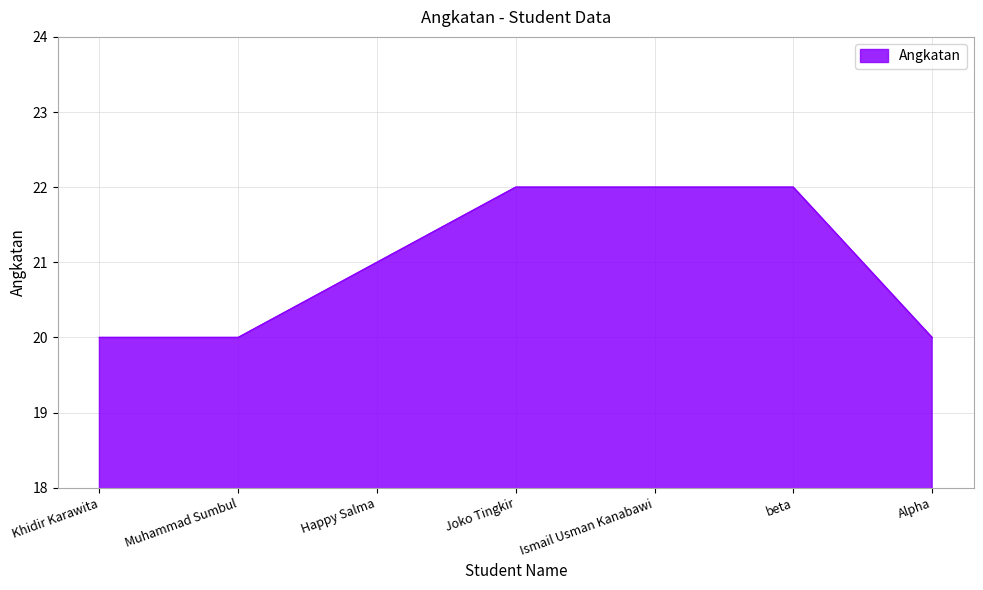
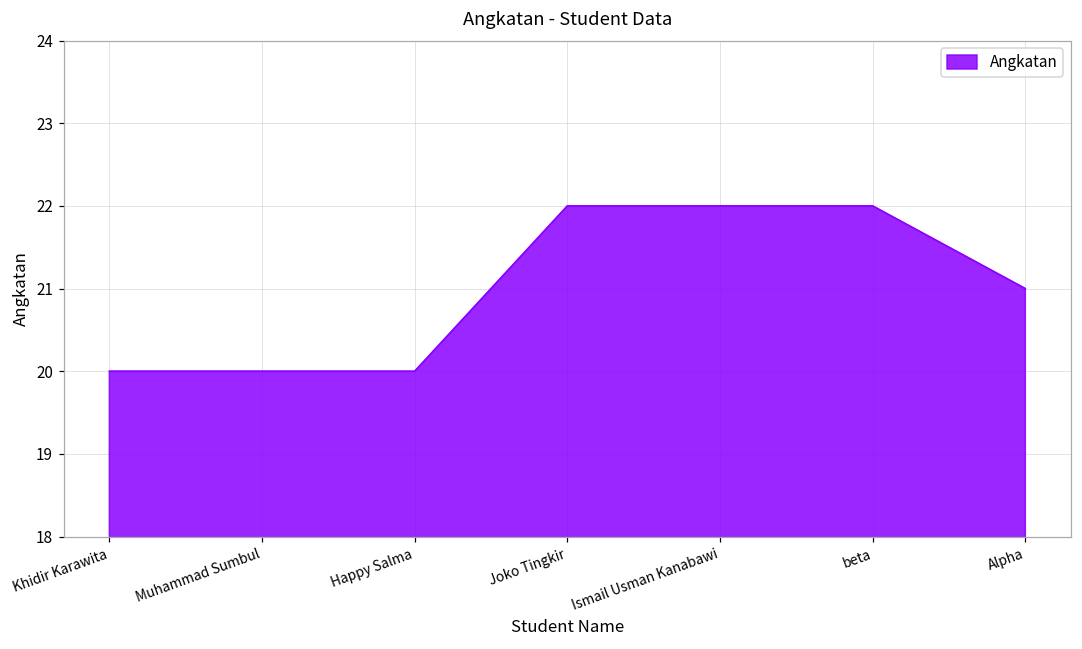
Happy Salma: 21 -> 20
Alpha: 20 -> 21
